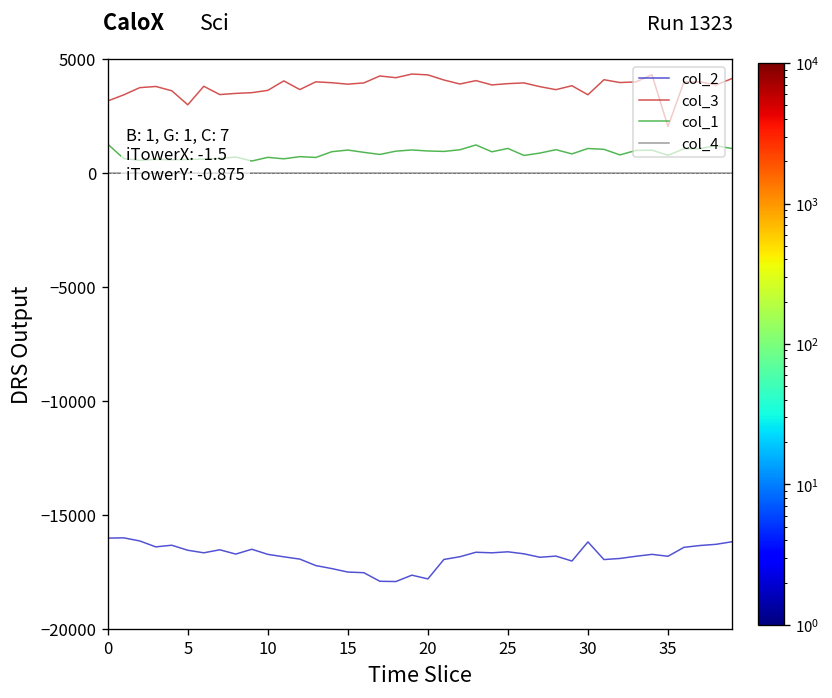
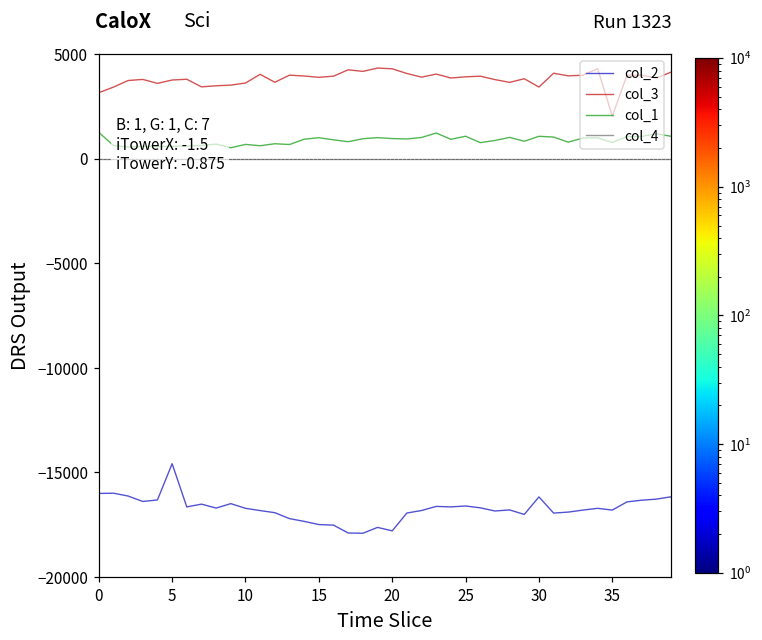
col_2, 5: -16500 -> -14600
col_3, 5: 3000 -> 3800
